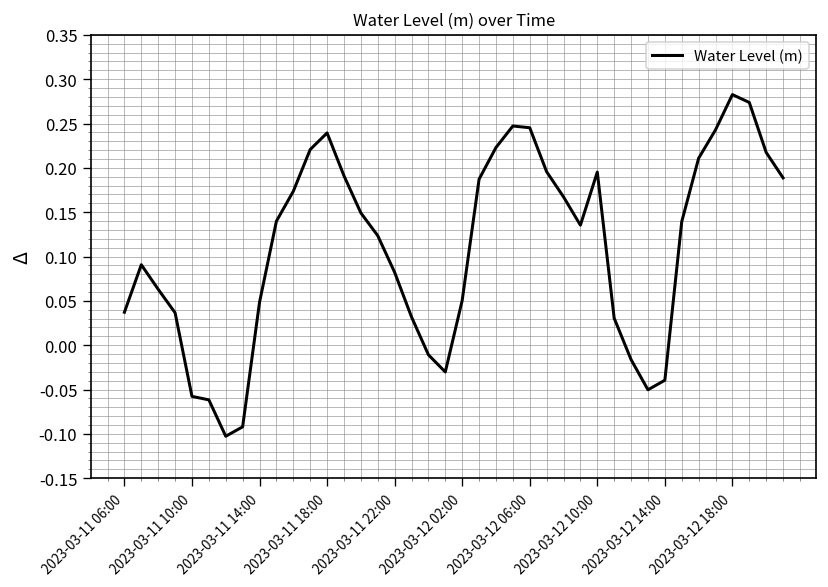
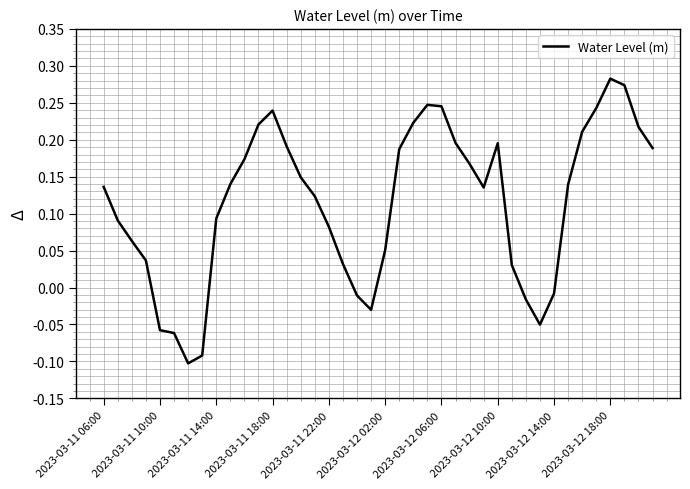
2023-03-11 06:00: 0.04 -> 0.14
2023-03-11 14:00: 0.05 -> 0.09
2023-03-12 14:00: -0.04 -> -0.01
